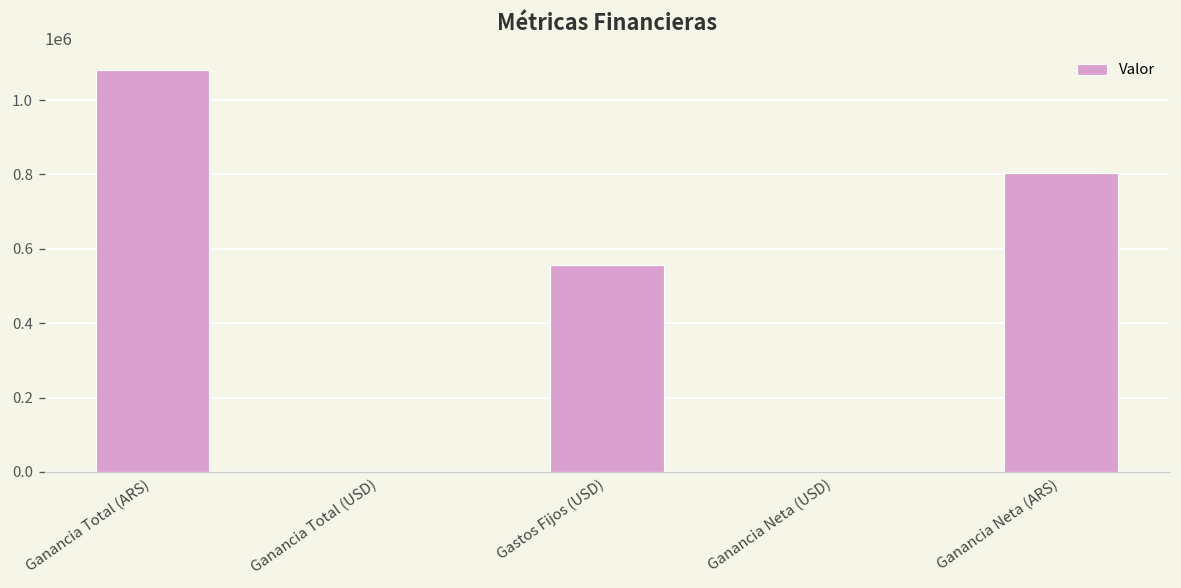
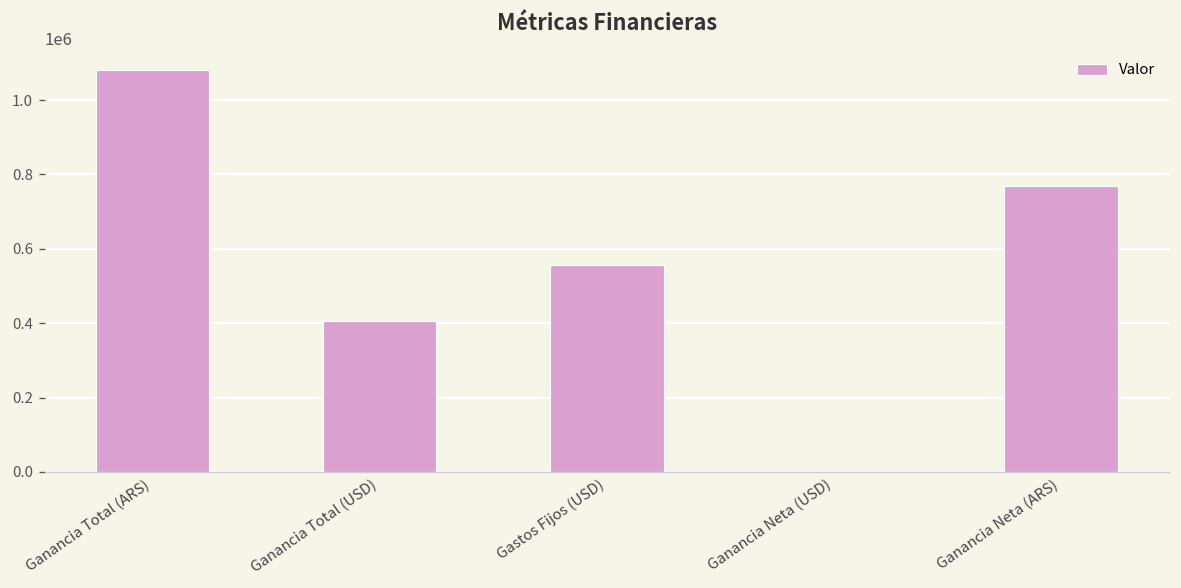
Ganancia Total (USD): 0 -> 400000
Ganancia Neta (ARS): 810000 -> 770000
